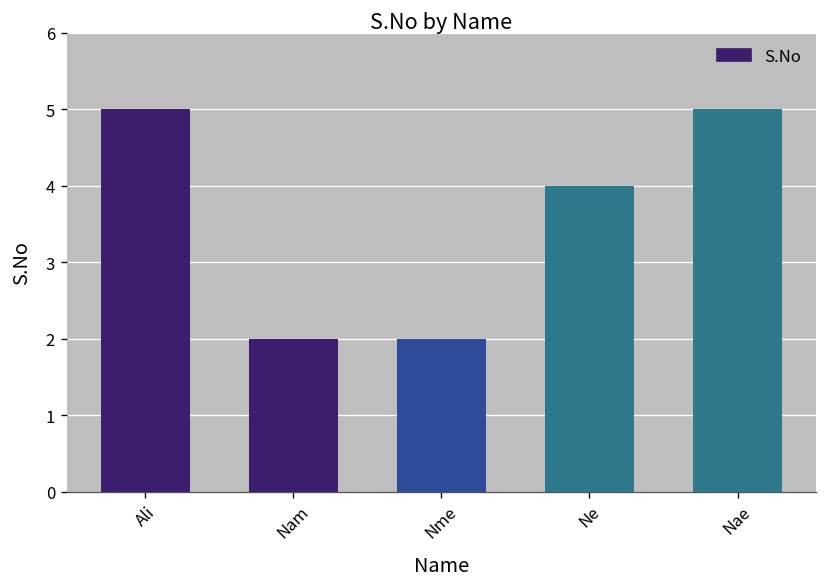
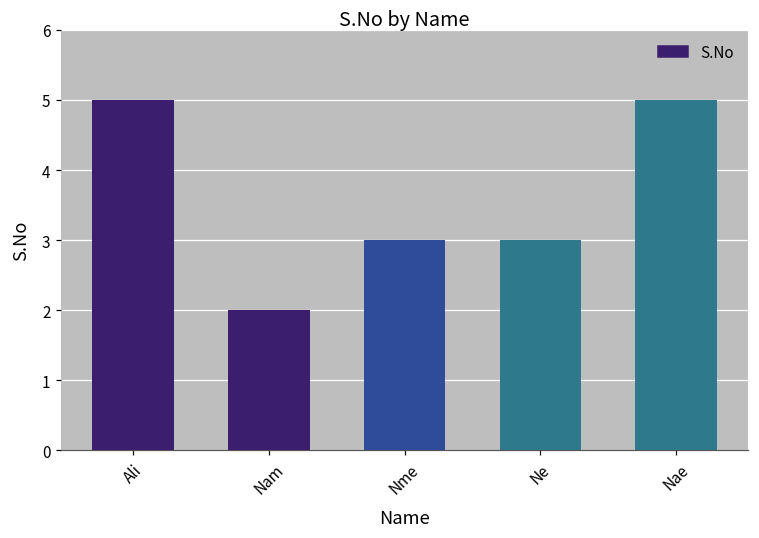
Nme: 2 -> 3
Ne: 4 -> 3
